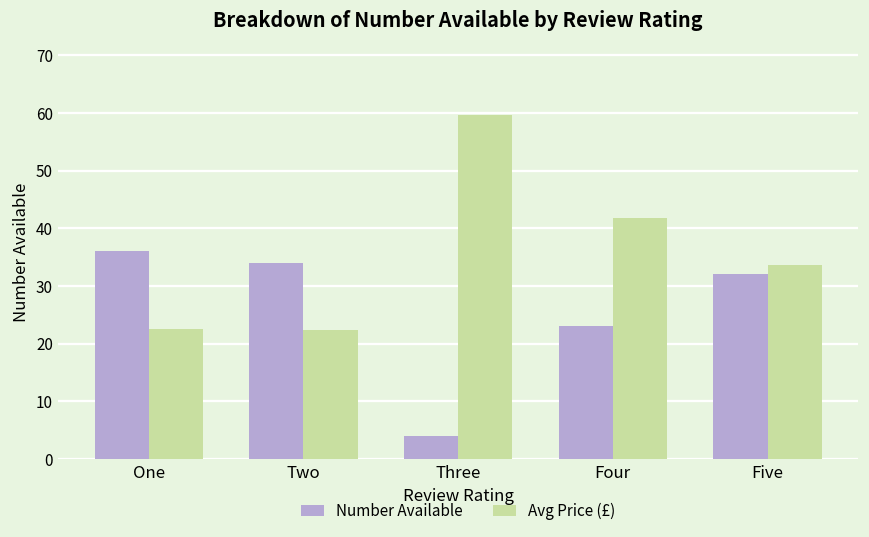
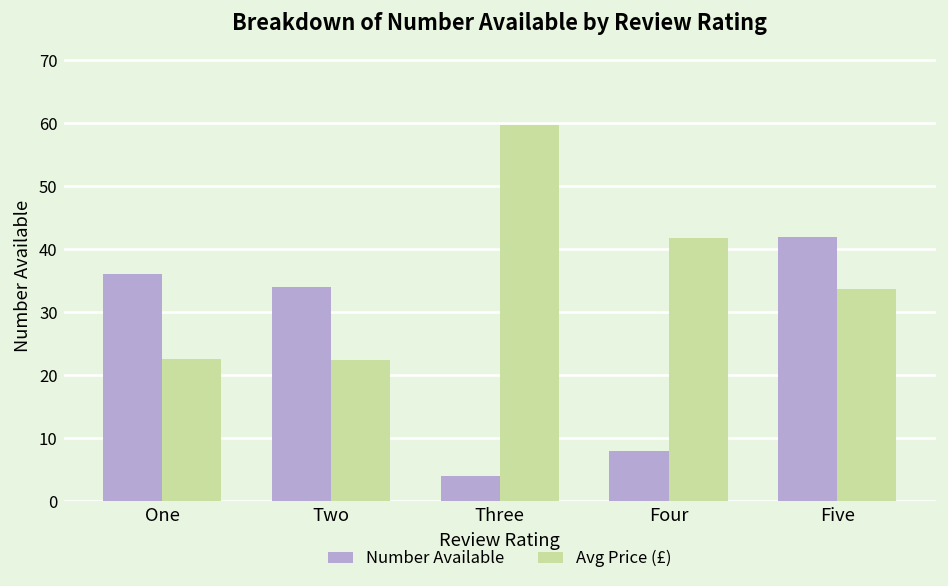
Number Available, Four: 23 -> 8
Number Available, Five: 32 -> 42
